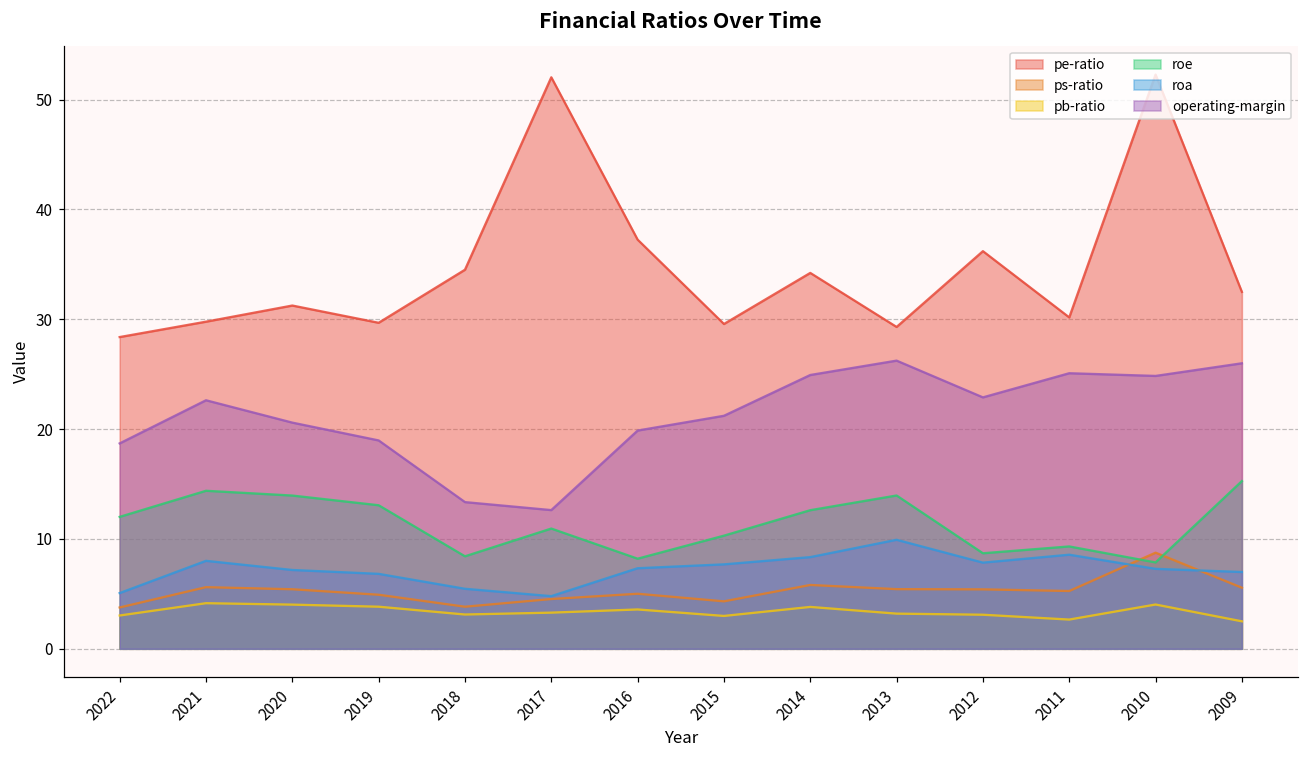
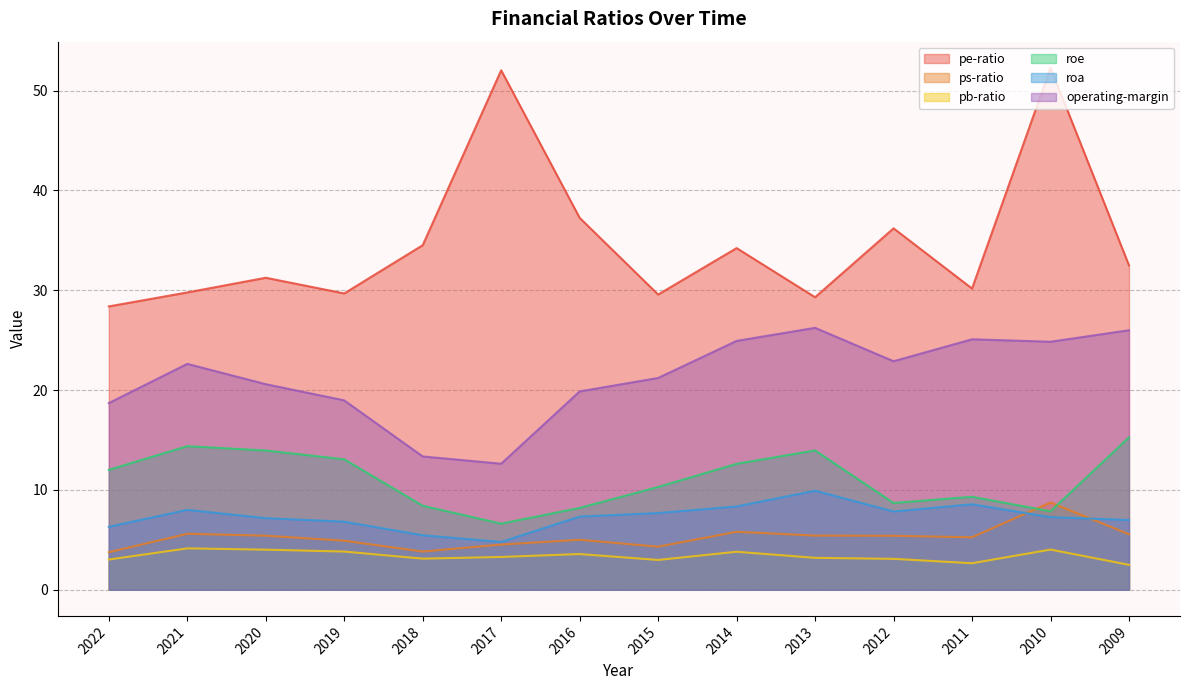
roa, 2022: 5 -> 6
roe, 2017: 11 -> 7
